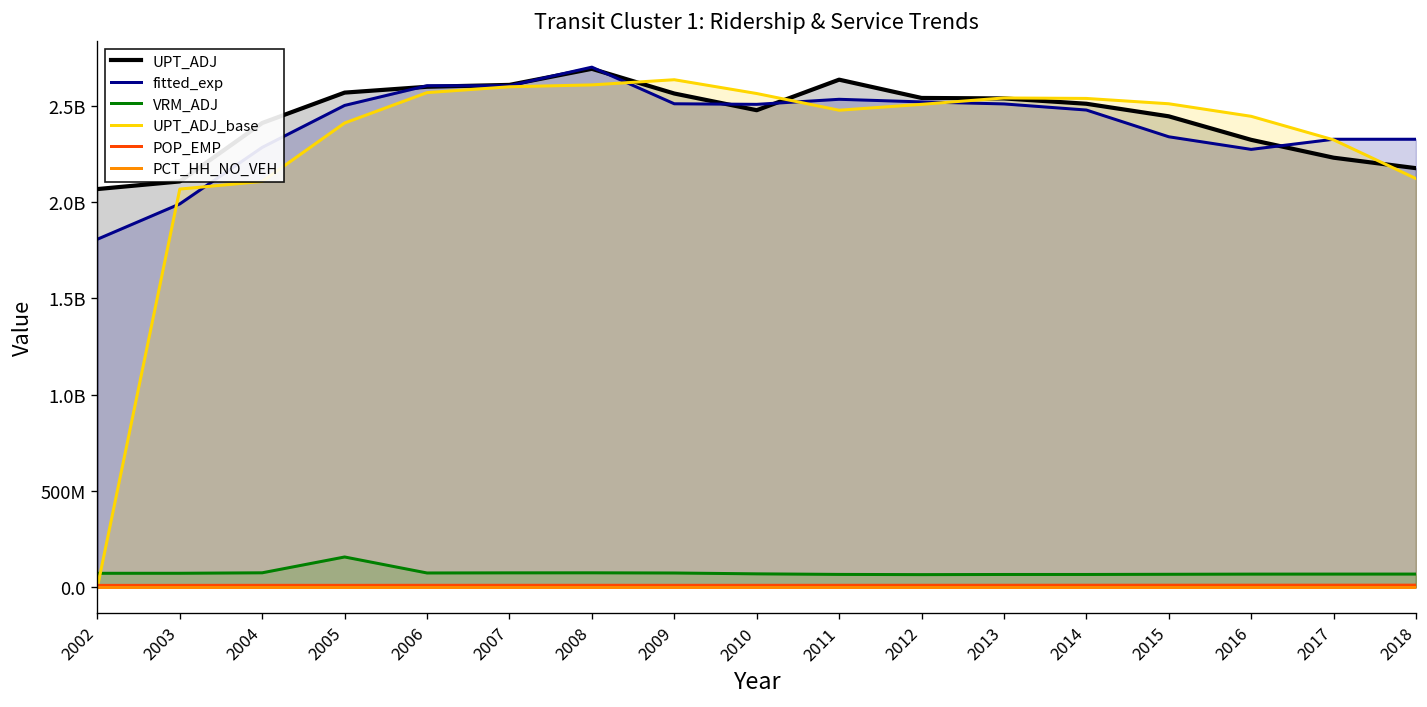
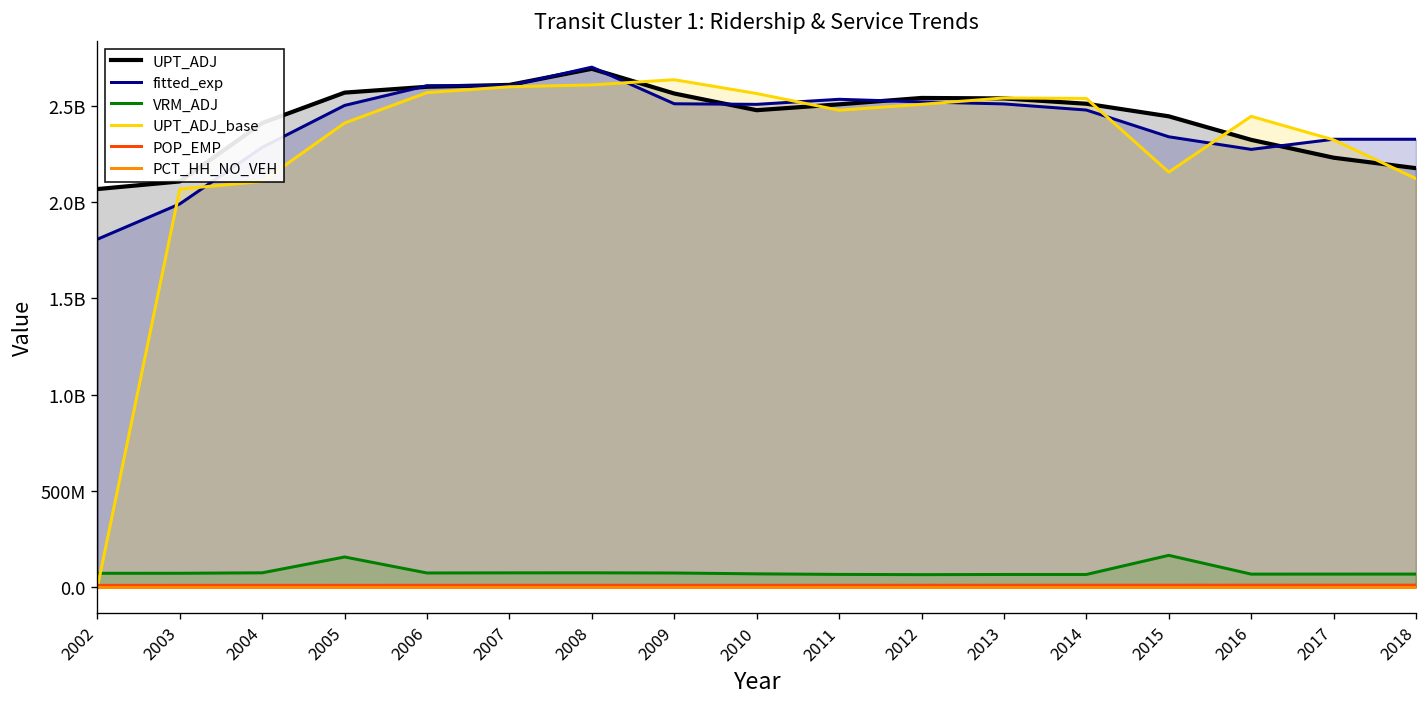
UPT_ADJ, 2011: 2640000000 -> 2510000000
VRM_ADJ, 2015: 70000000 -> 170000000
UPT_ADJ_base, 2015: 2510000000 -> 2160000000
